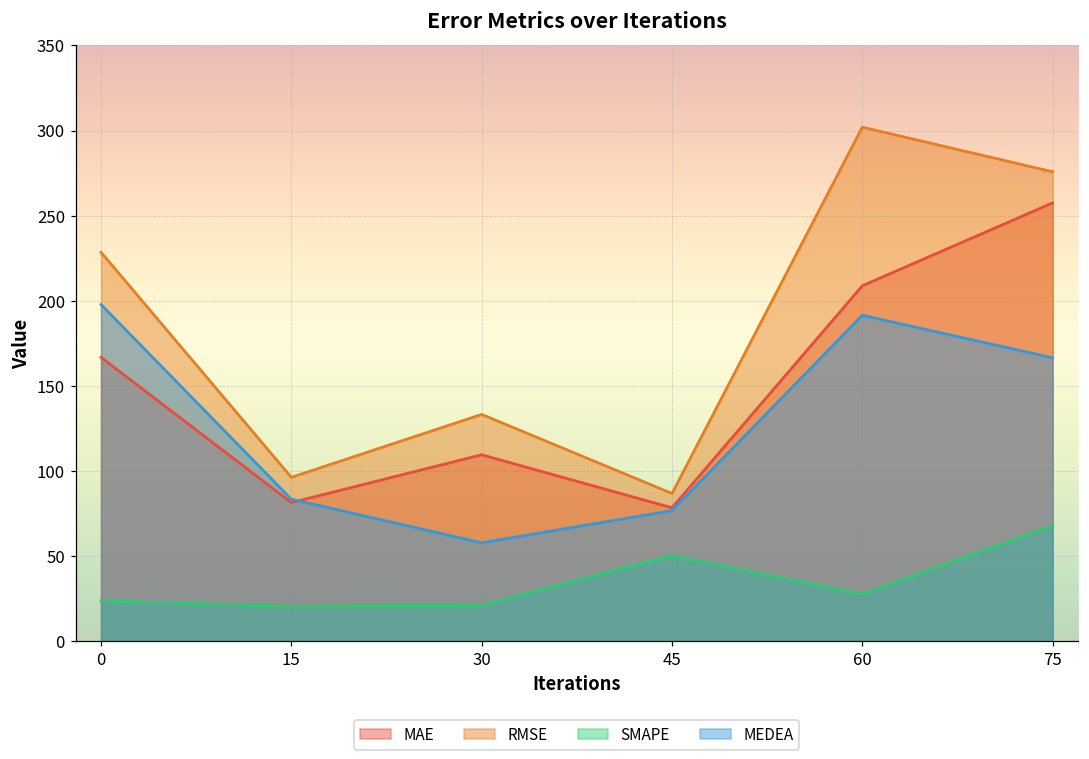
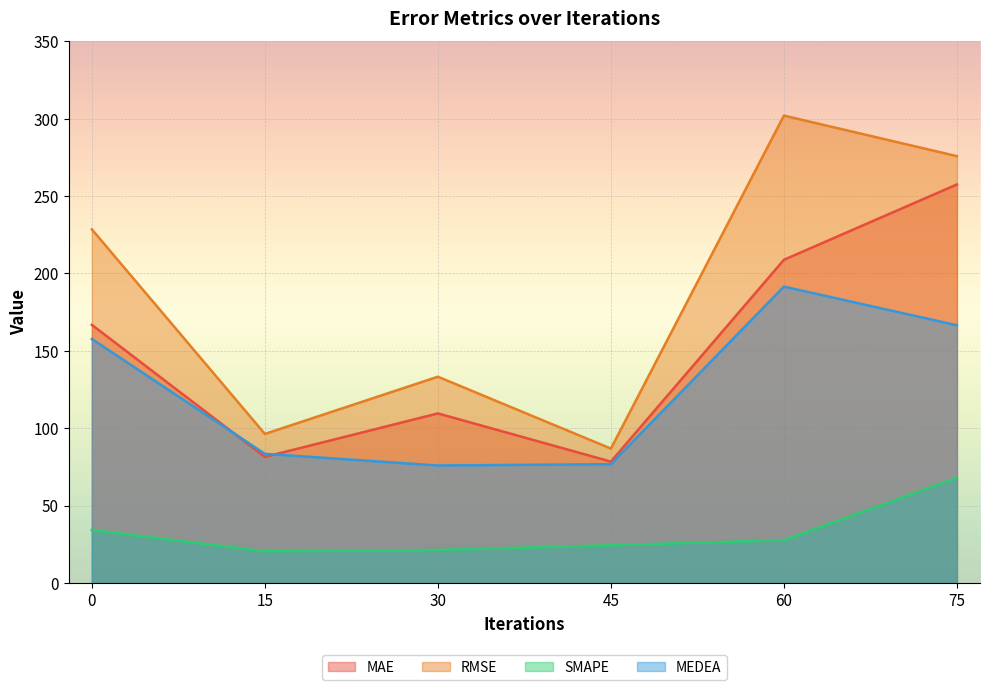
SMAPE, 0: 24 -> 34
MEDEA, 0: 198 -> 158
MEDEA, 30: 58 -> 76
SMAPE, 45: 50 -> 24
